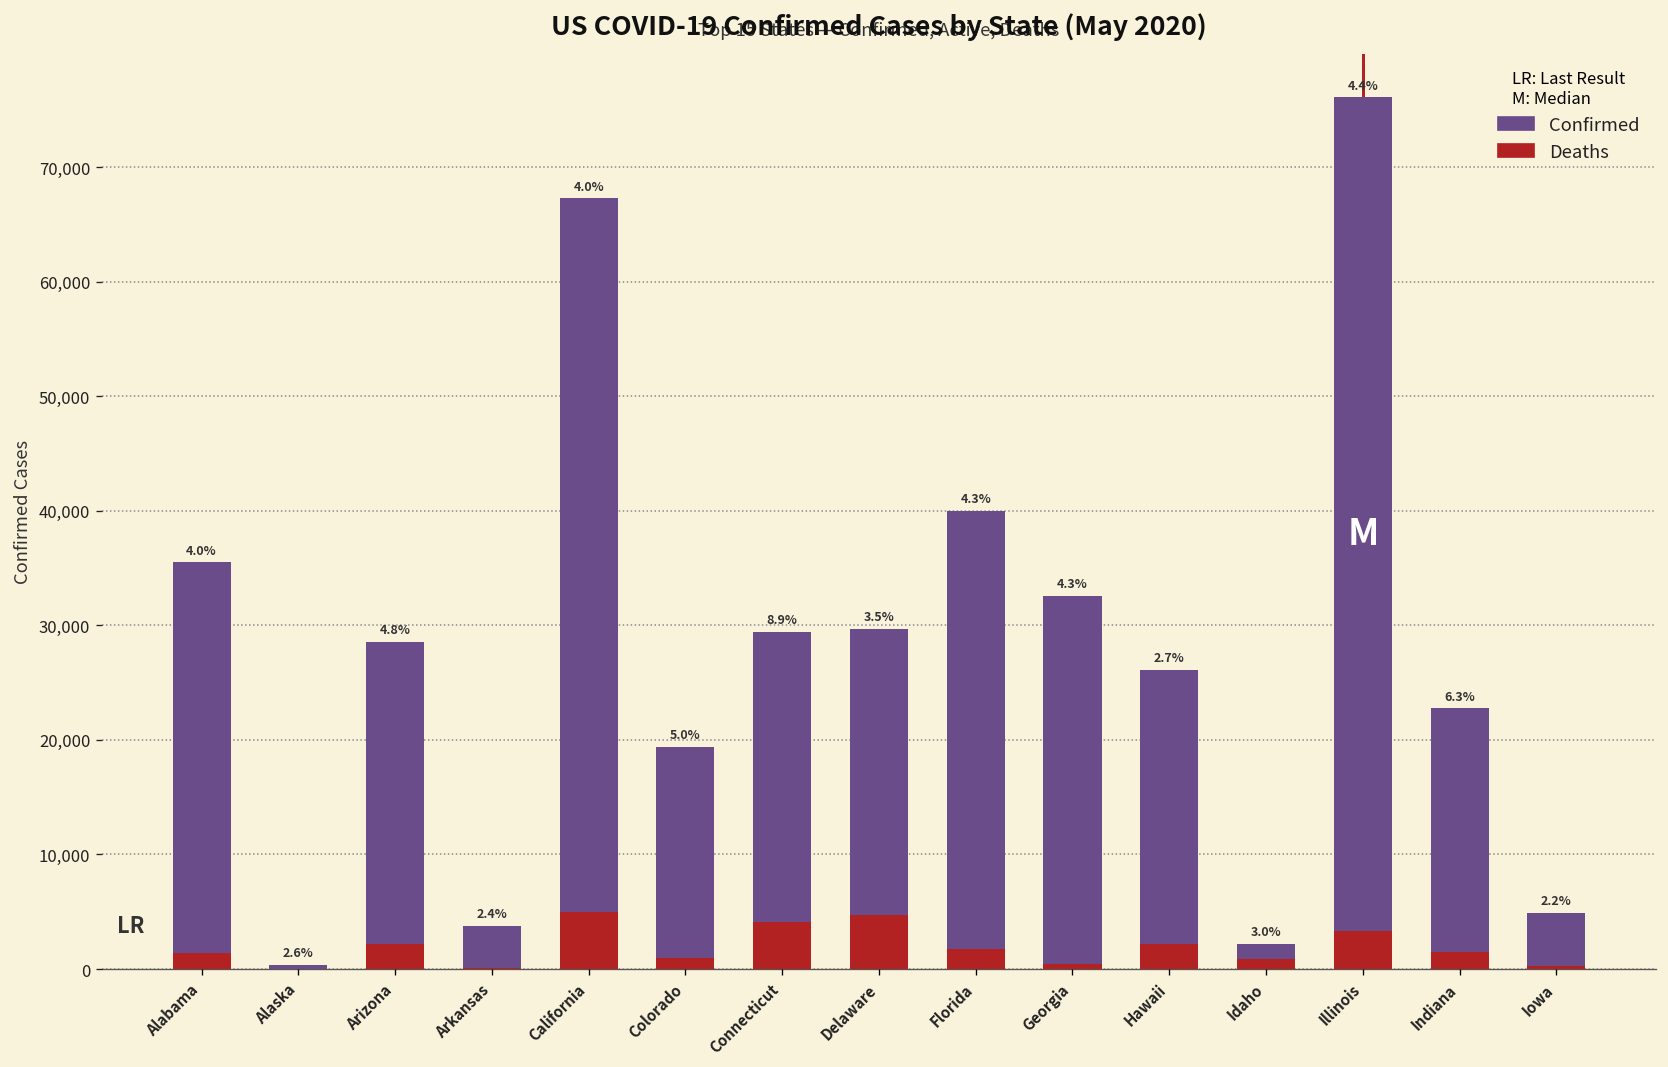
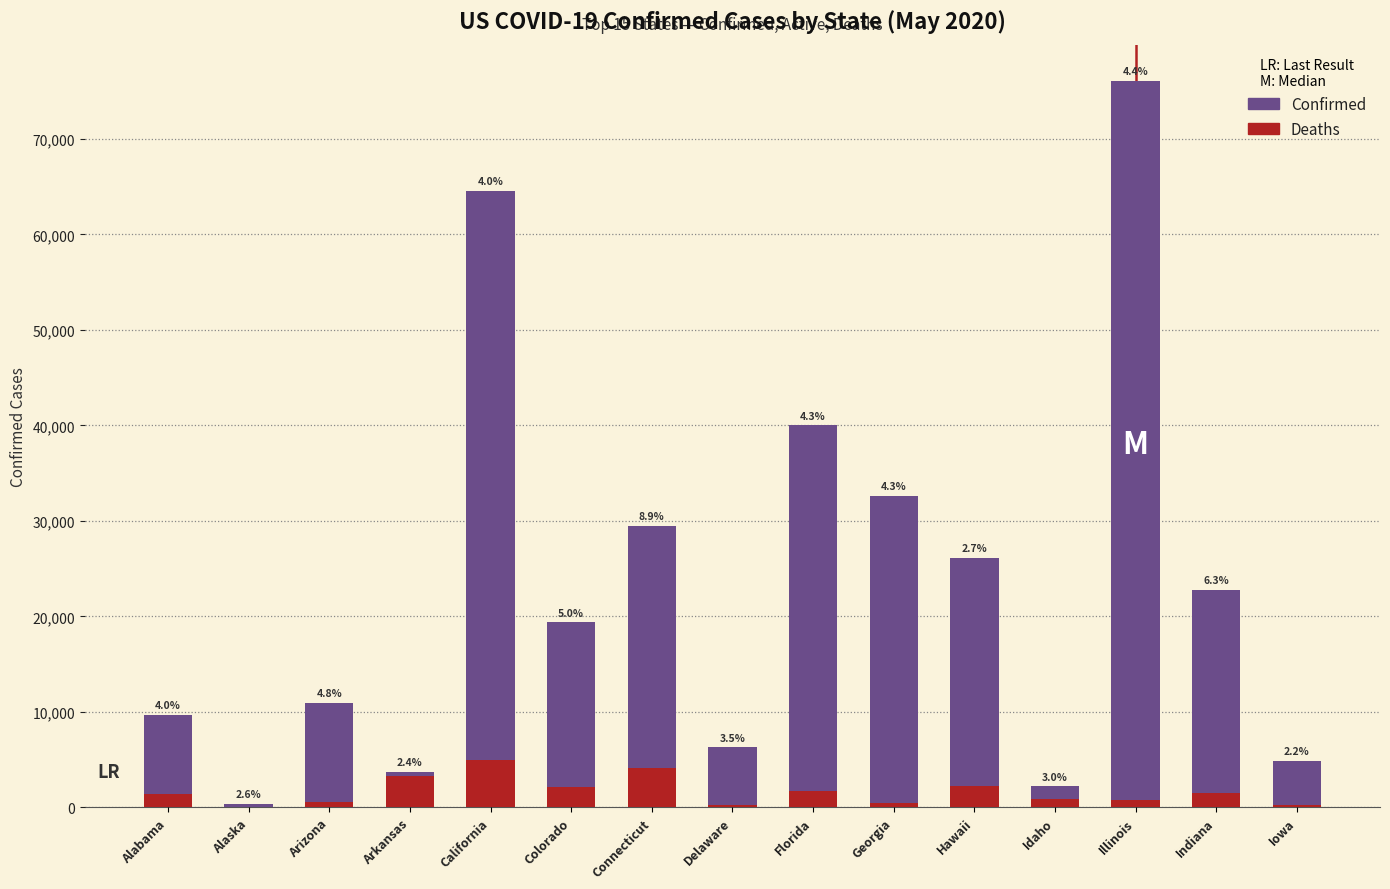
Confirmed, Alabama: 36,000 -> 10,000
Confirmed, Arizona: 29,000 -> 11,000
Deaths, Arizona: 2,000 -> 1,000
Deaths, Arkansas: 0 -> 3,000
Confirmed, California: 67,000 -> 65,000
Deaths, Colorado: 1,000 -> 2,000
Confirmed, Delaware: 30,000 -> 6,000
Deaths, Delaware: 5,000 -> 0
Deaths, Illinois: 3,000 -> 1,000
